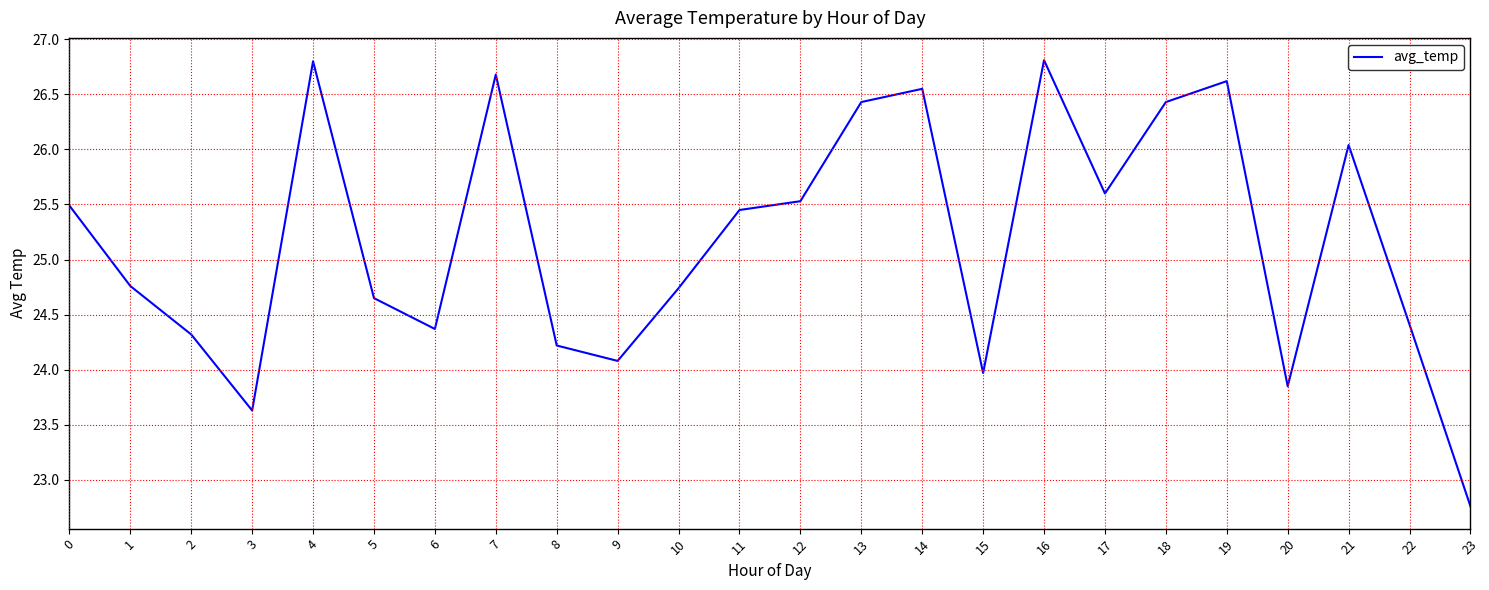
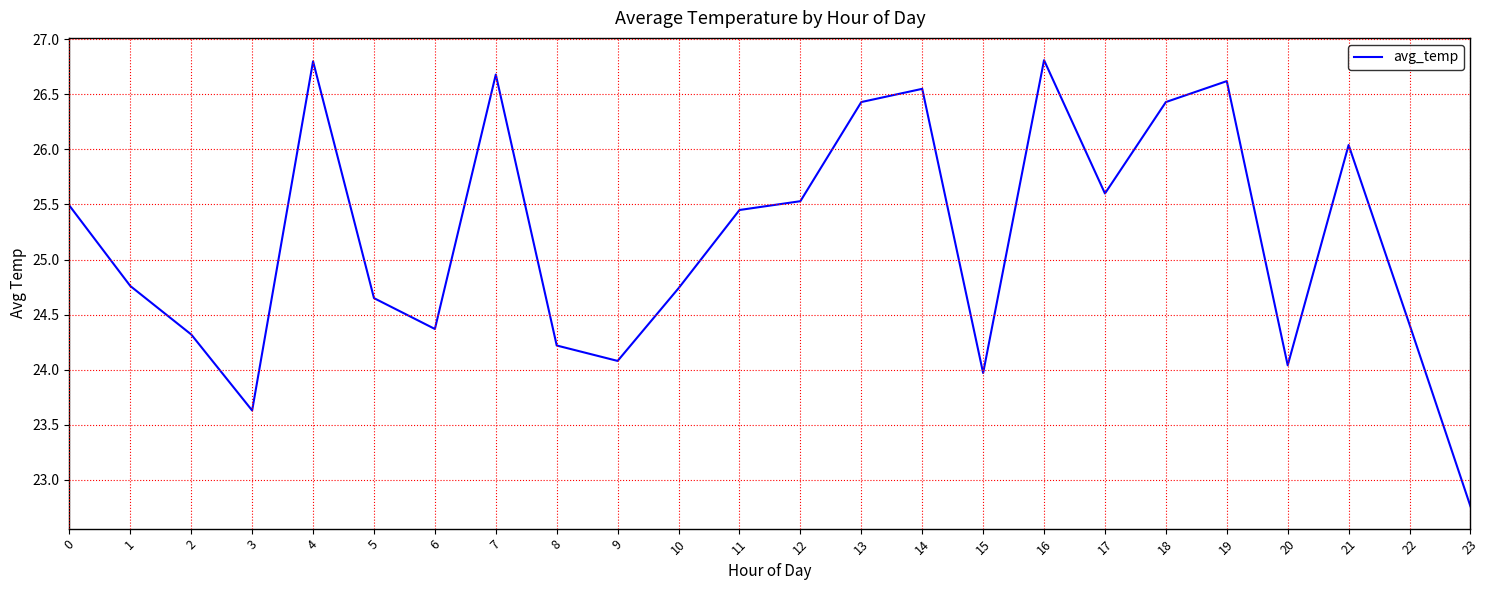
20: 23.85 -> 24.04
